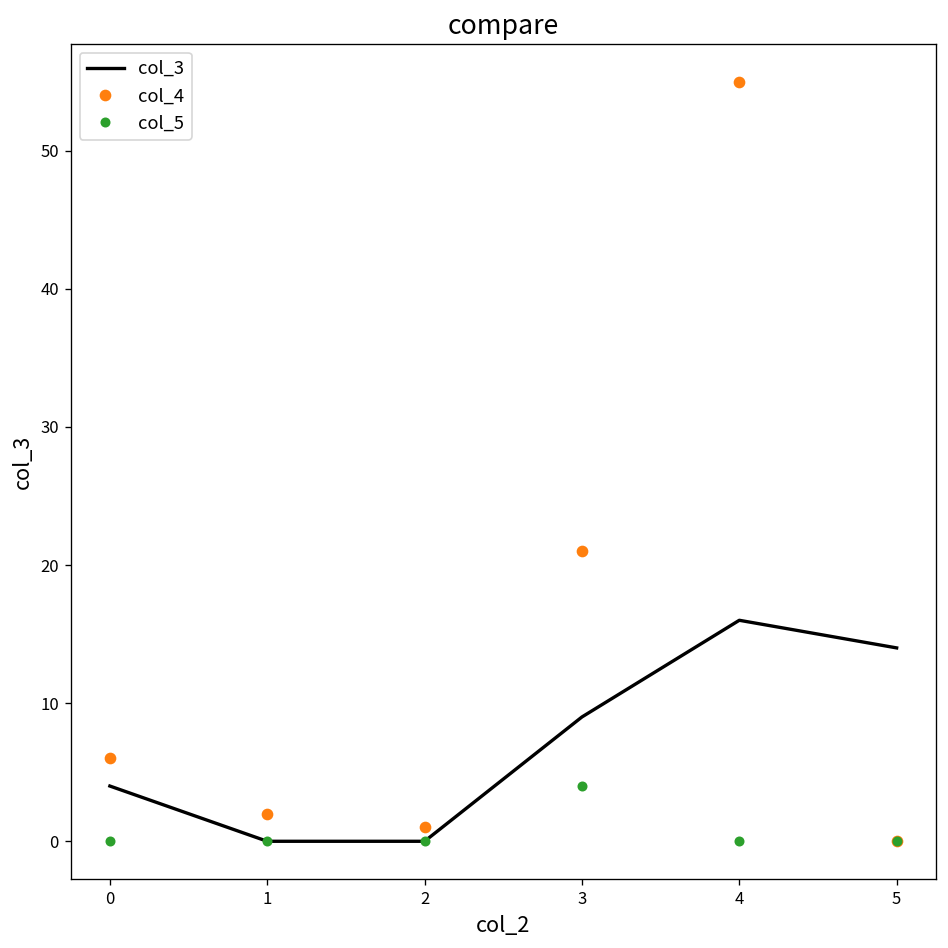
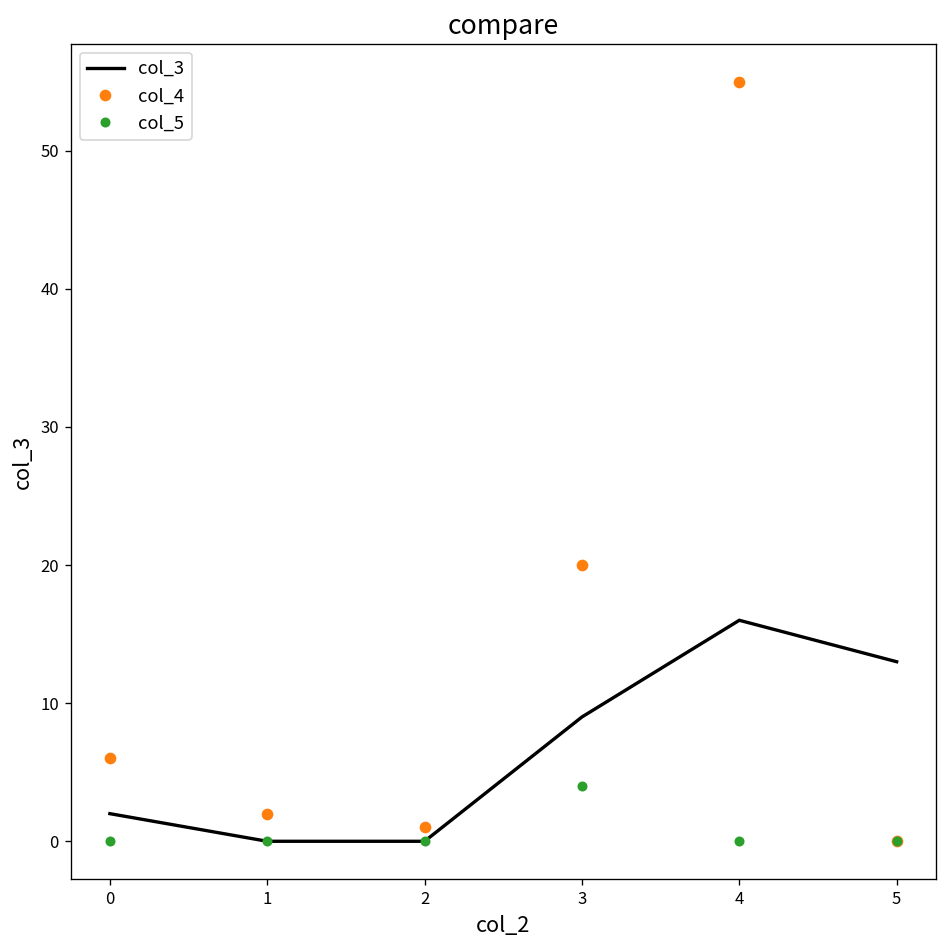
col_3, 0: 4 -> 2
col_4, 3: 21 -> 20
col_3, 5: 14 -> 13
